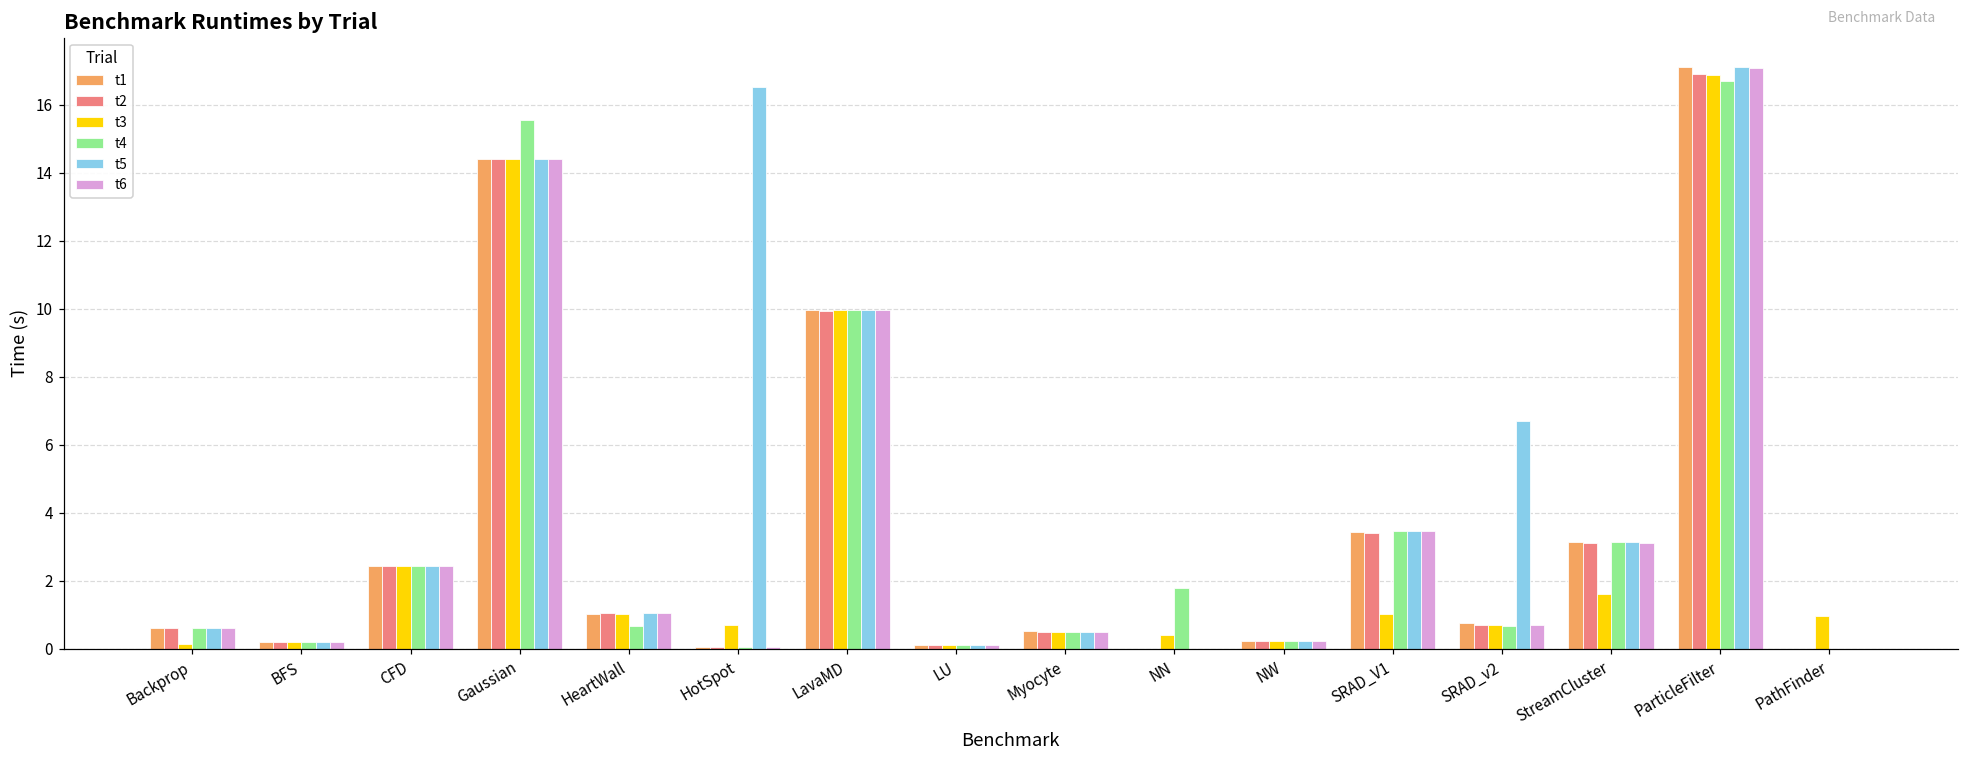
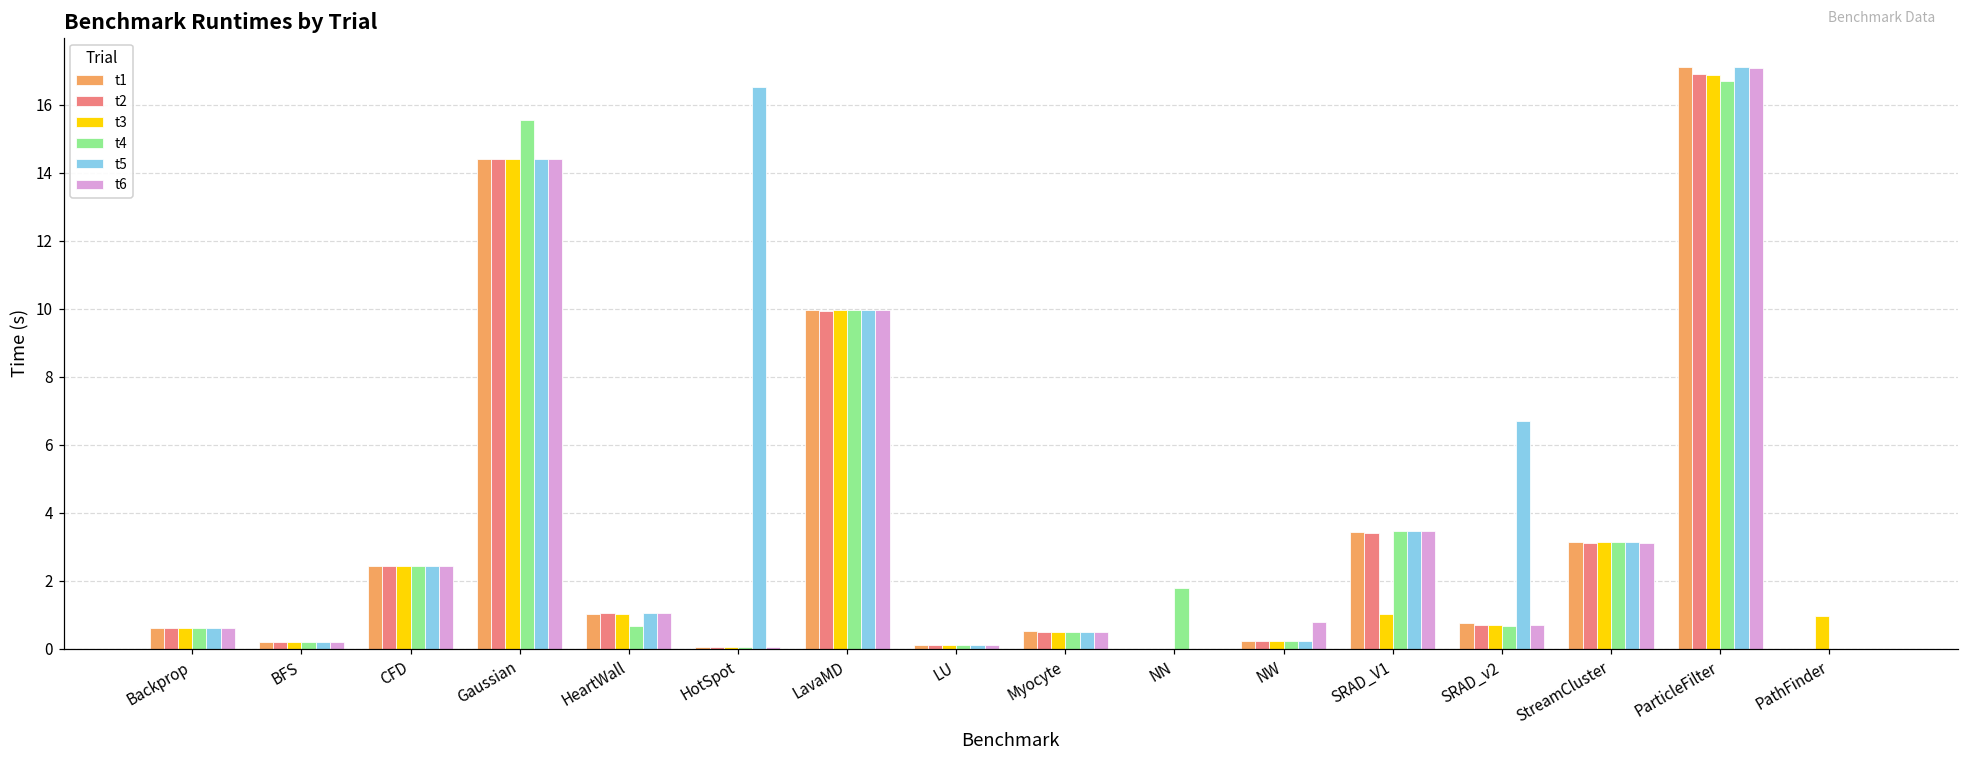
t3, Backprop: 0.2 -> 0.6
t3, HotSpot: 0.7 -> 0.1
t3, NN: 0.4 -> 0.0
t6, NW: 0.2 -> 0.8
t3, StreamCluster: 1.6 -> 3.1
